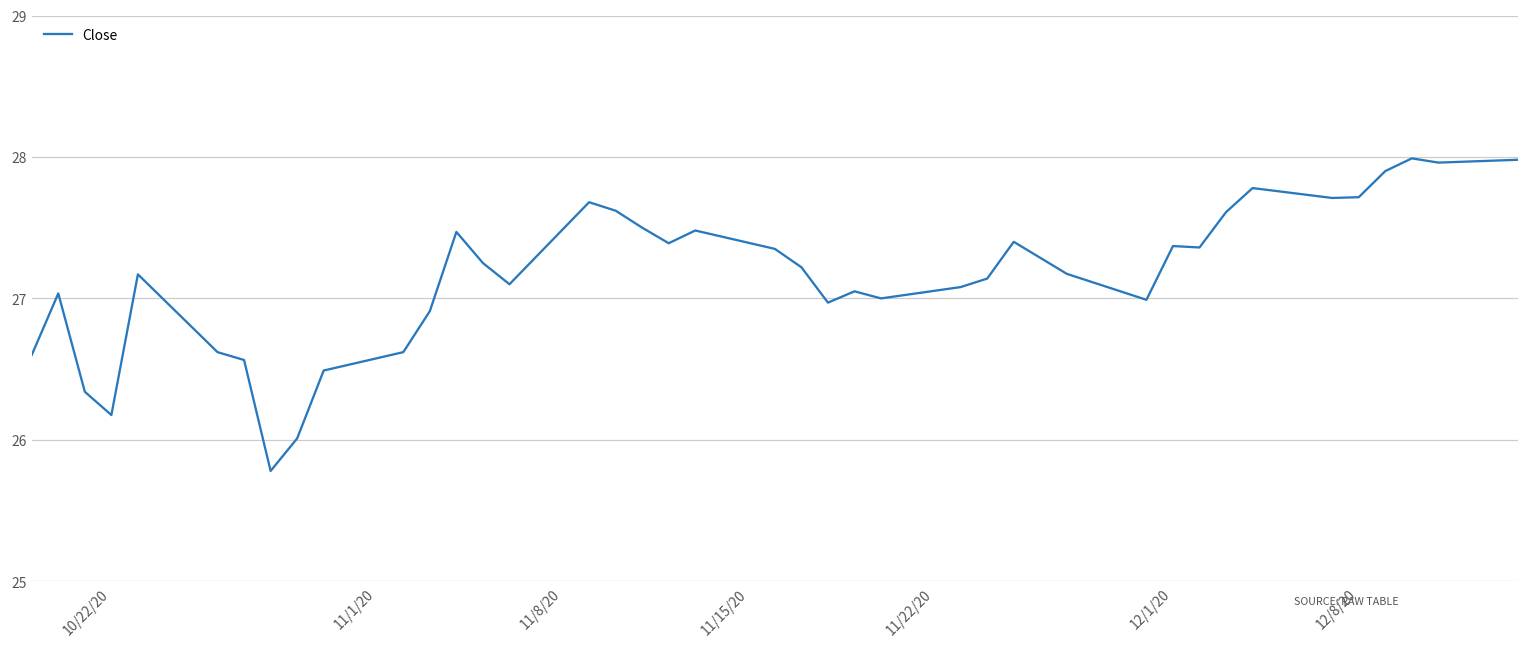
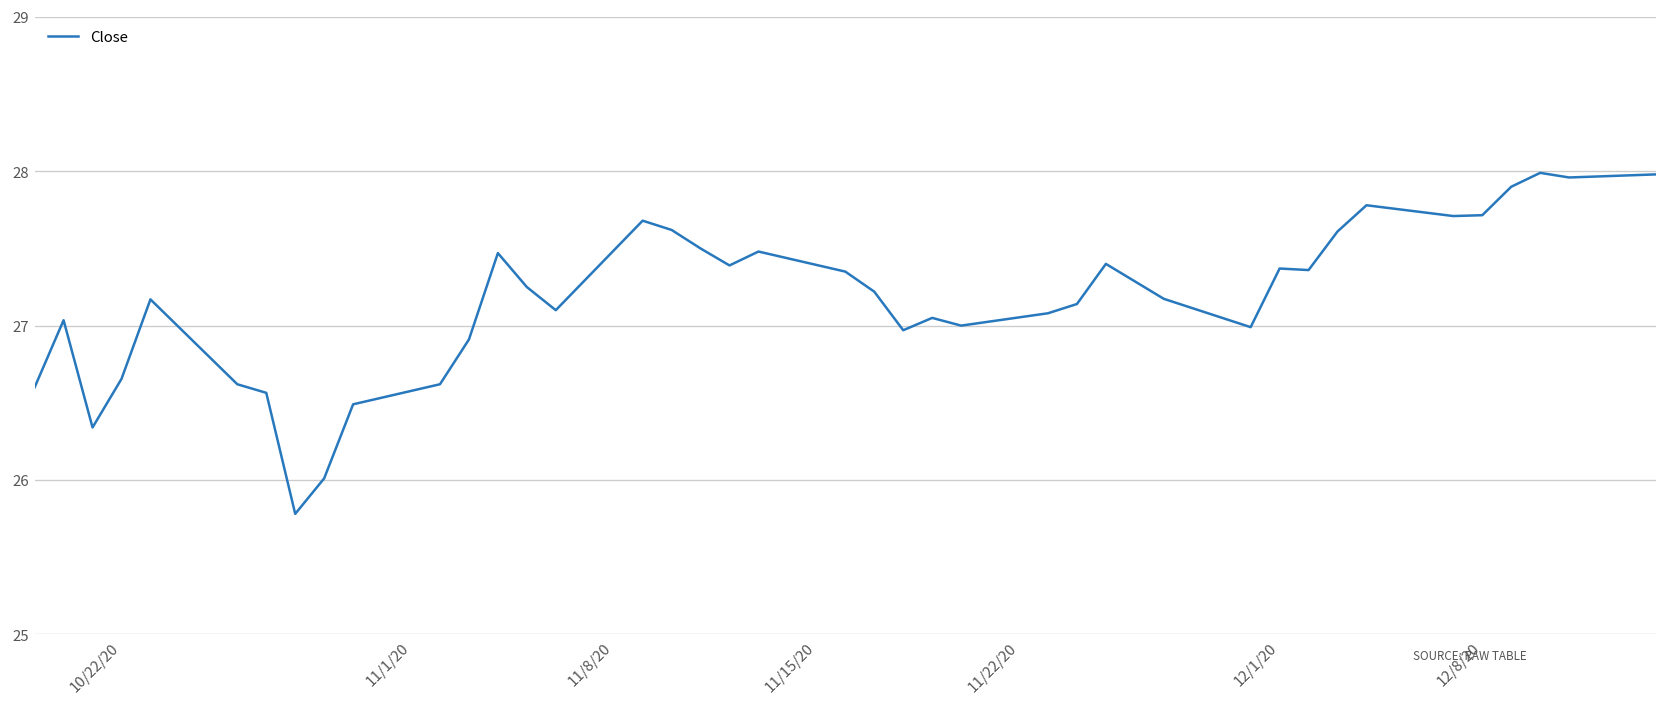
10/22/20: 26.18 -> 26.65
